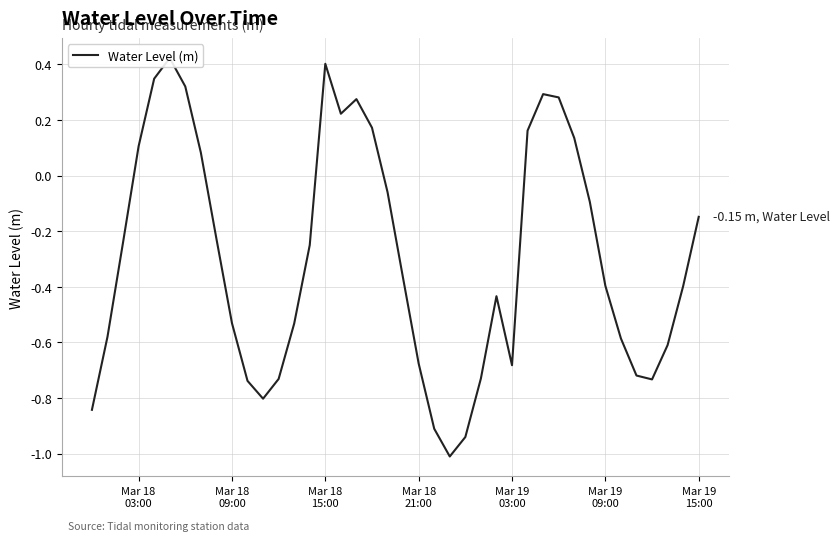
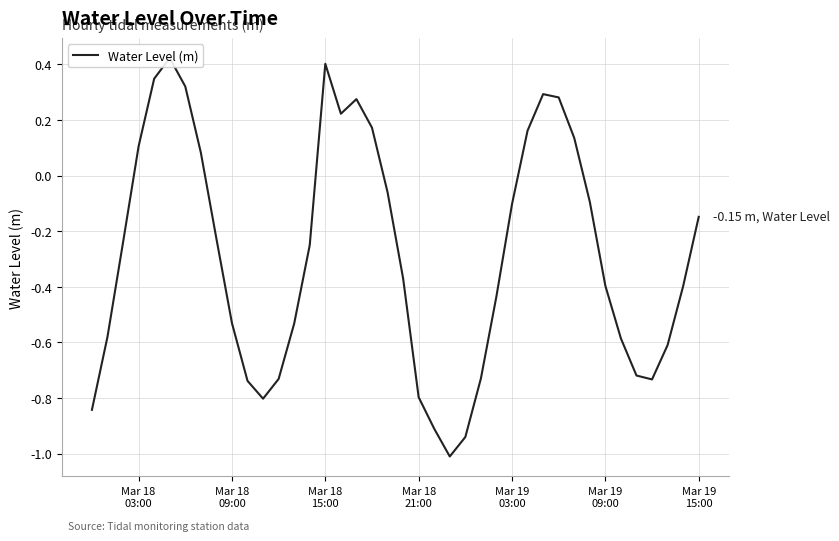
Mar 18 21:00: -0.68 -> -0.80
Mar 19 03:00: -0.68 -> -0.10
